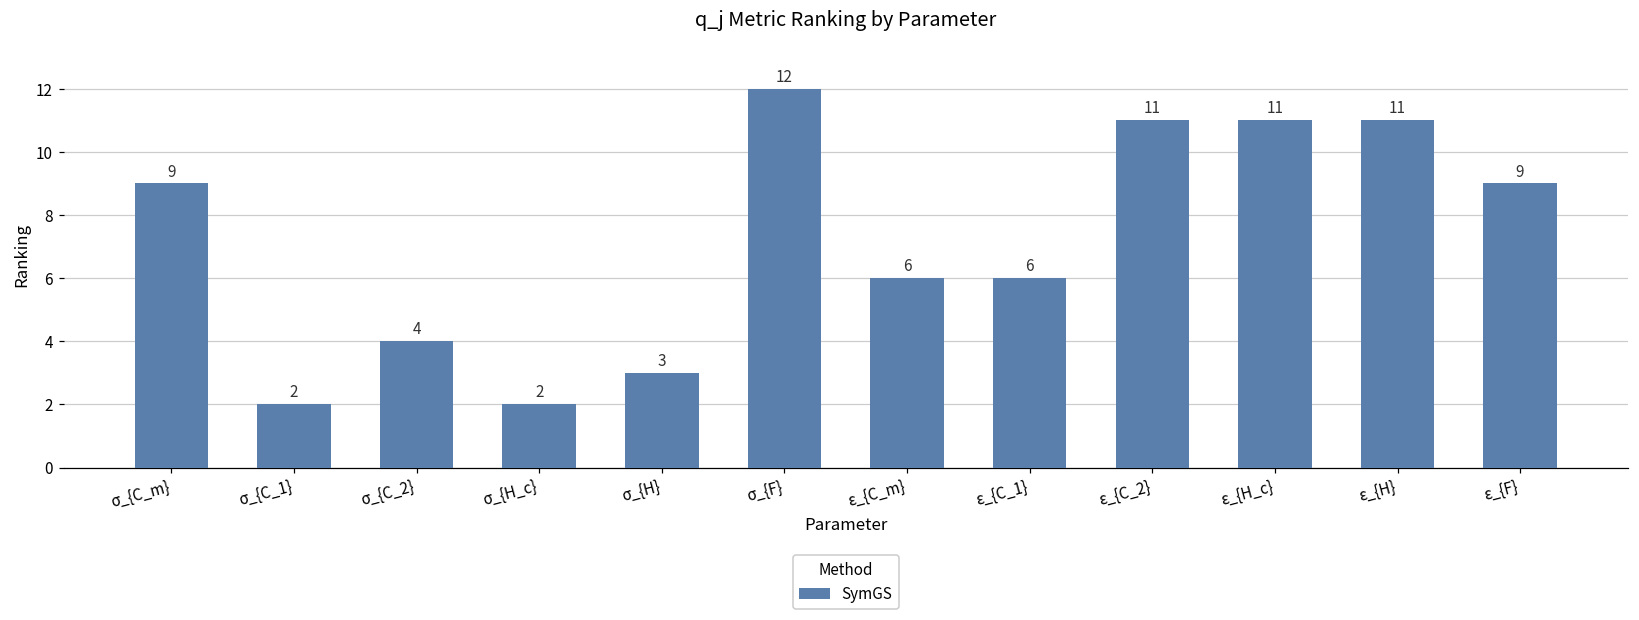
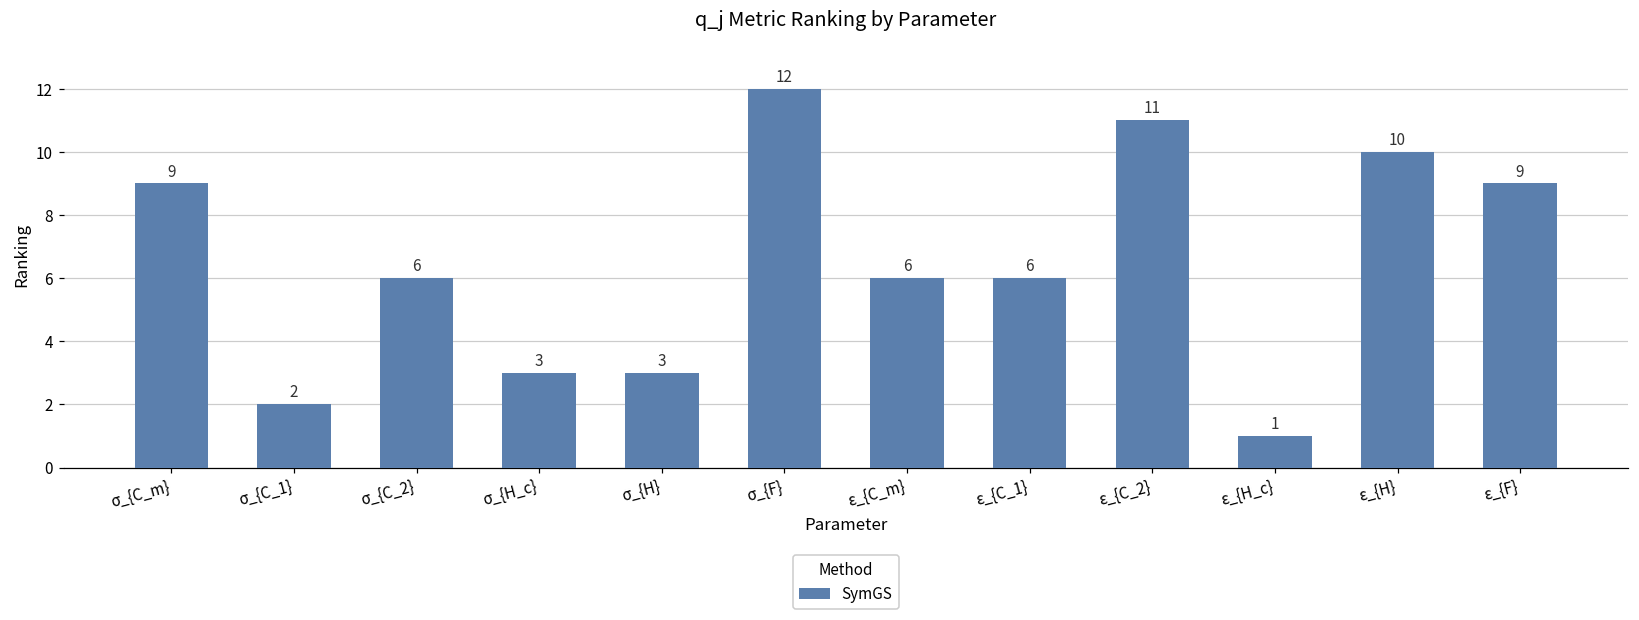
σ_{C_2}: 4 -> 6
σ_{H_c}: 2 -> 3
ε_{H_c}: 11 -> 1
ε_{H}: 11 -> 10
